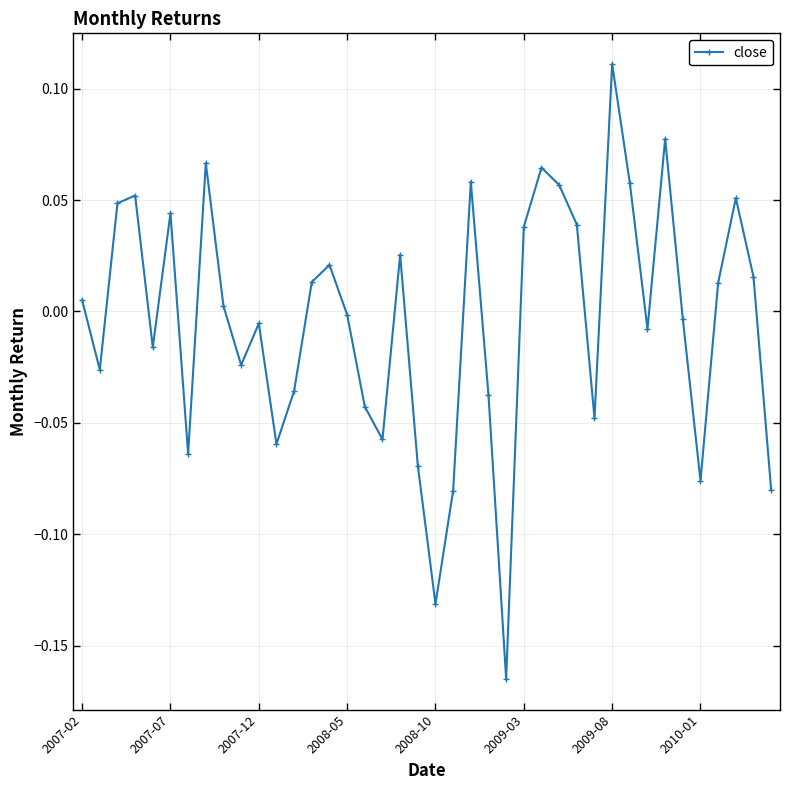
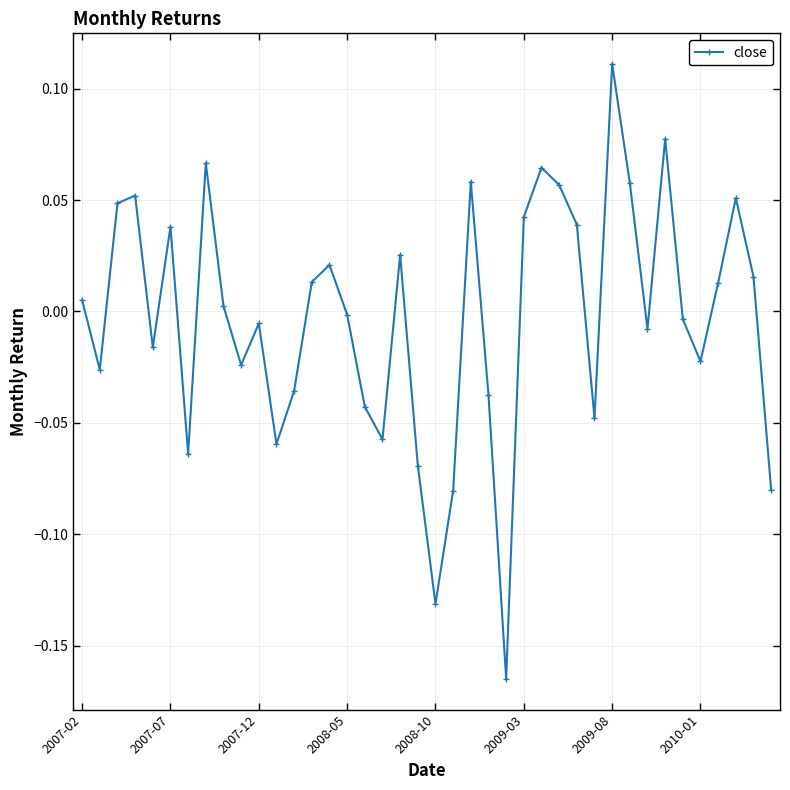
2007-07: 0.044 -> 0.038
2009-03: 0.038 -> 0.042
2010-01: -0.076 -> -0.022
